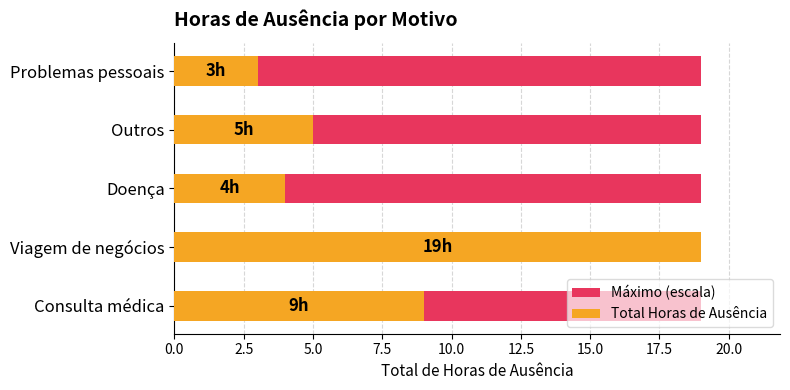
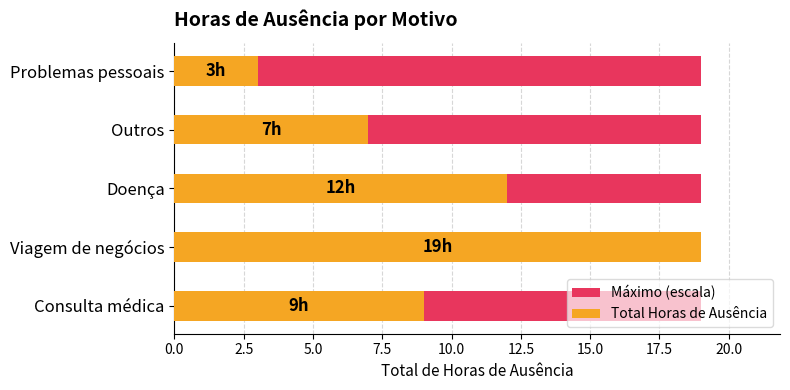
Total Horas de Ausência, Outros: 5h -> 7h
Total Horas de Ausência, Doença: 4h -> 12h
